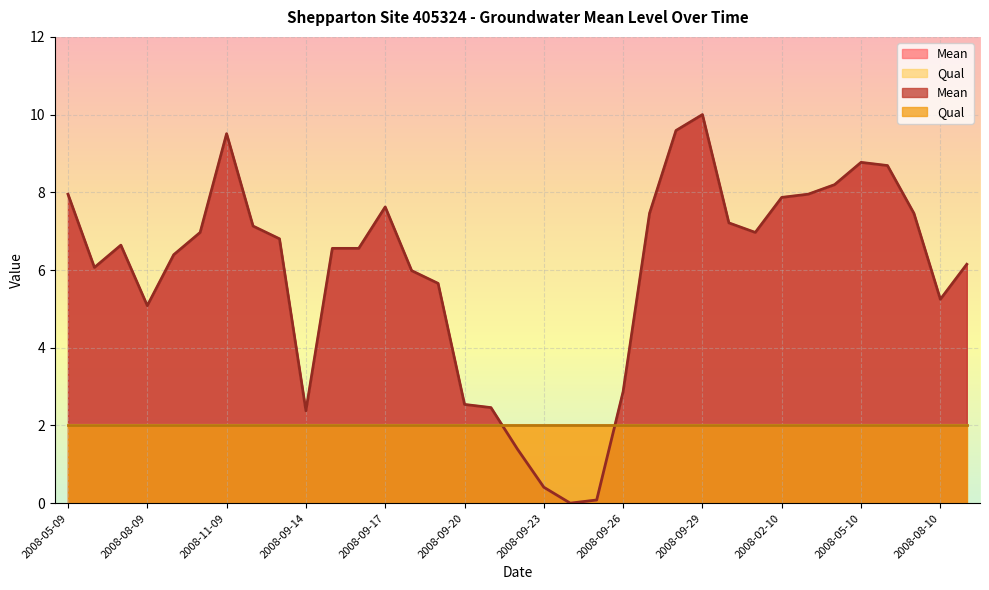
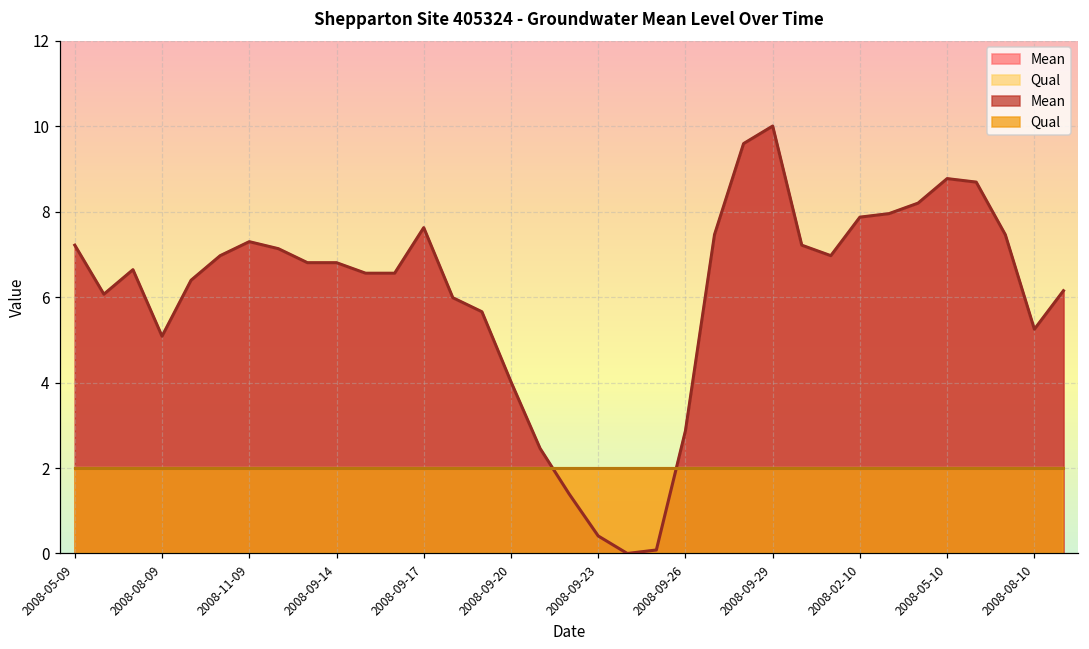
Mean, 2008-05-09: 8.0 -> 7.2
Mean, 2008-11-09: 9.5 -> 7.3
Mean, 2008-09-14: 2.4 -> 6.8
Mean, 2008-09-20: 2.5 -> 4.0
